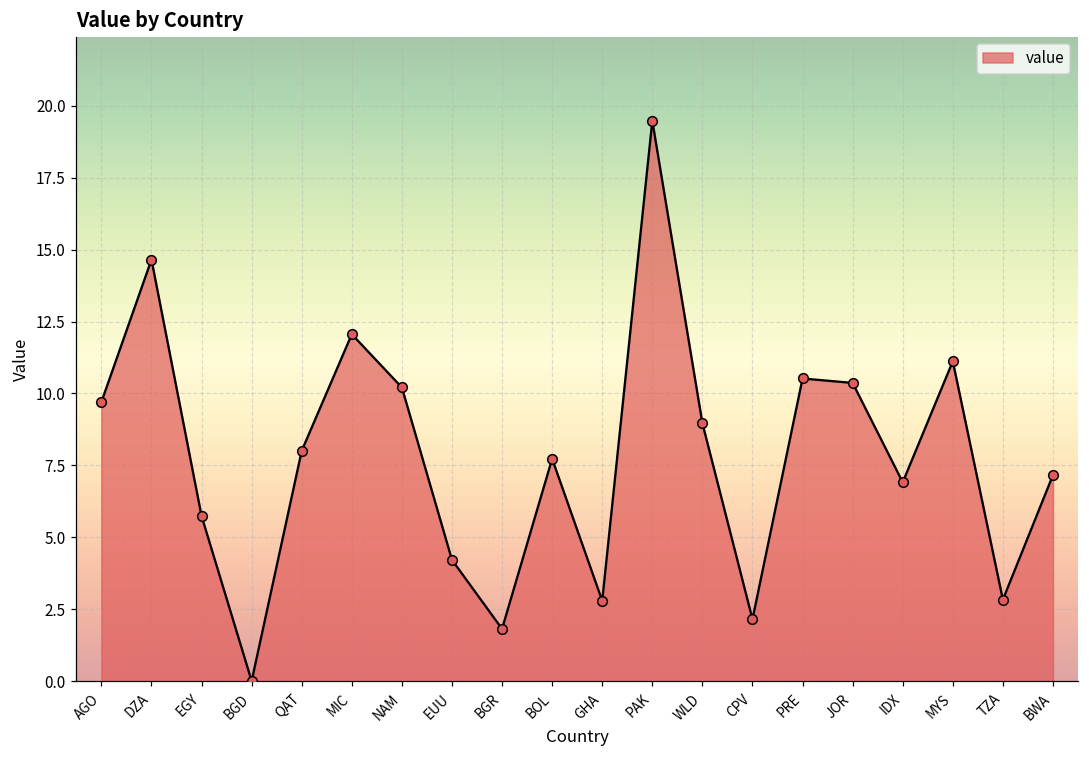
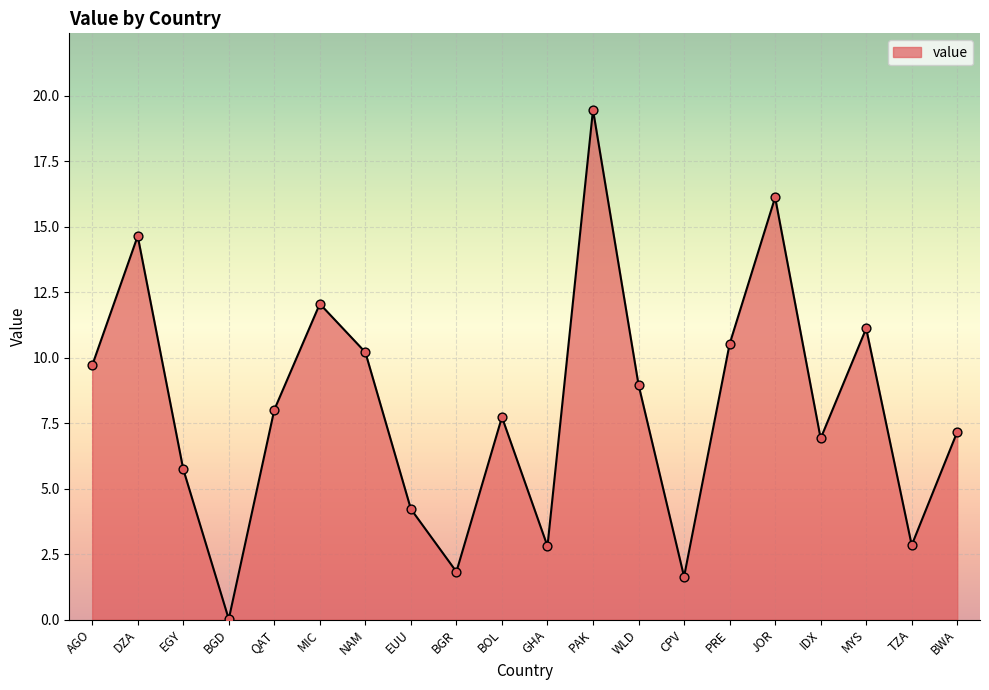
CPV: 2.2 -> 1.6
JOR: 10.4 -> 16.1
